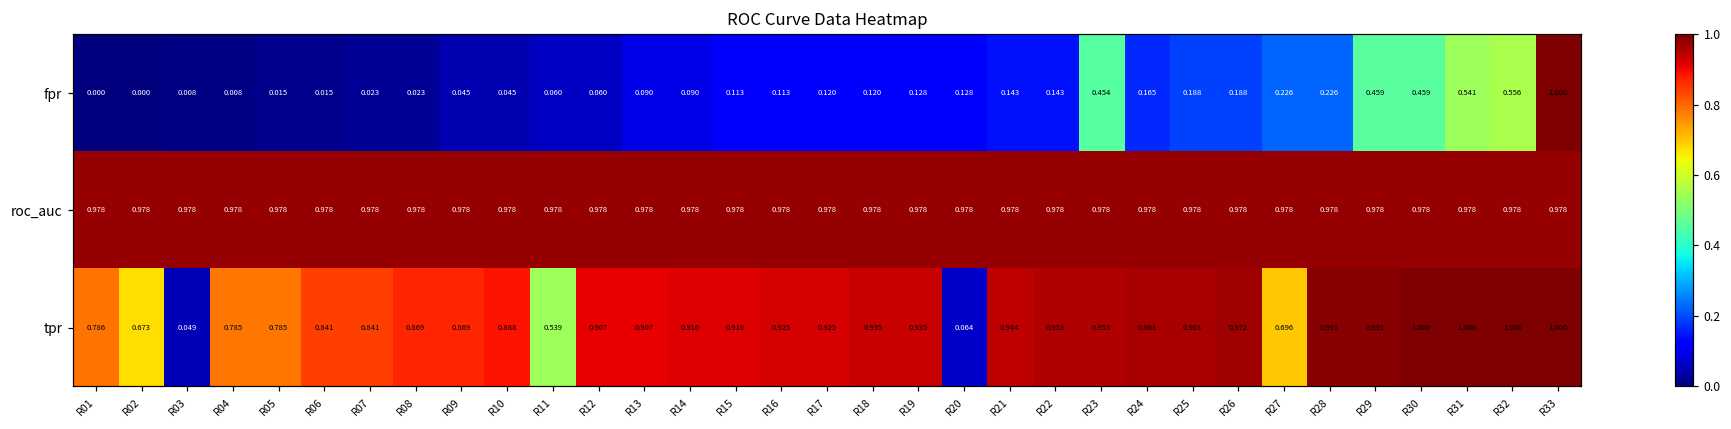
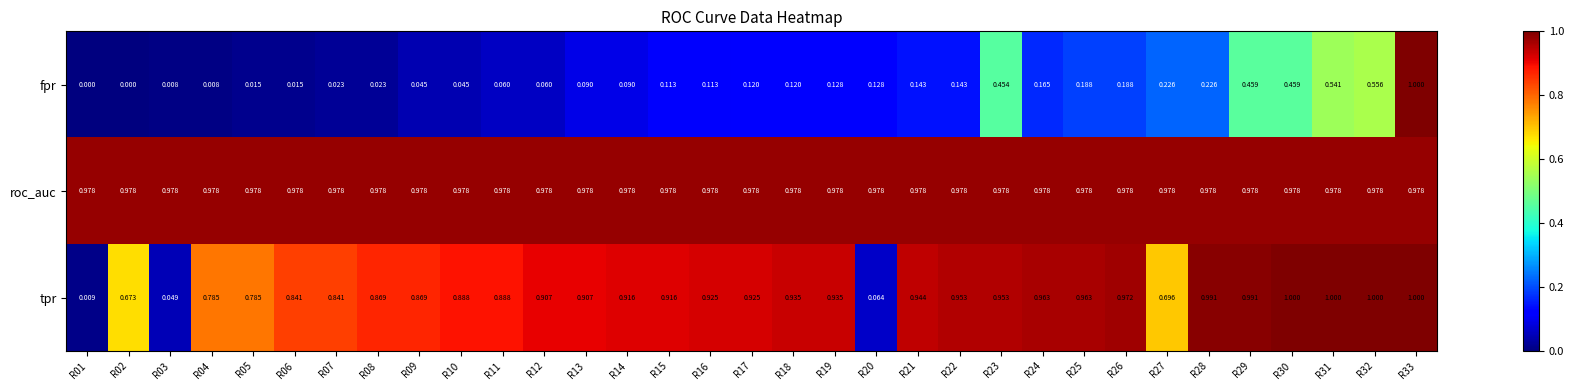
tpr, R01: 0.786 -> 0.009
tpr, R11: 0.539 -> 0.888
